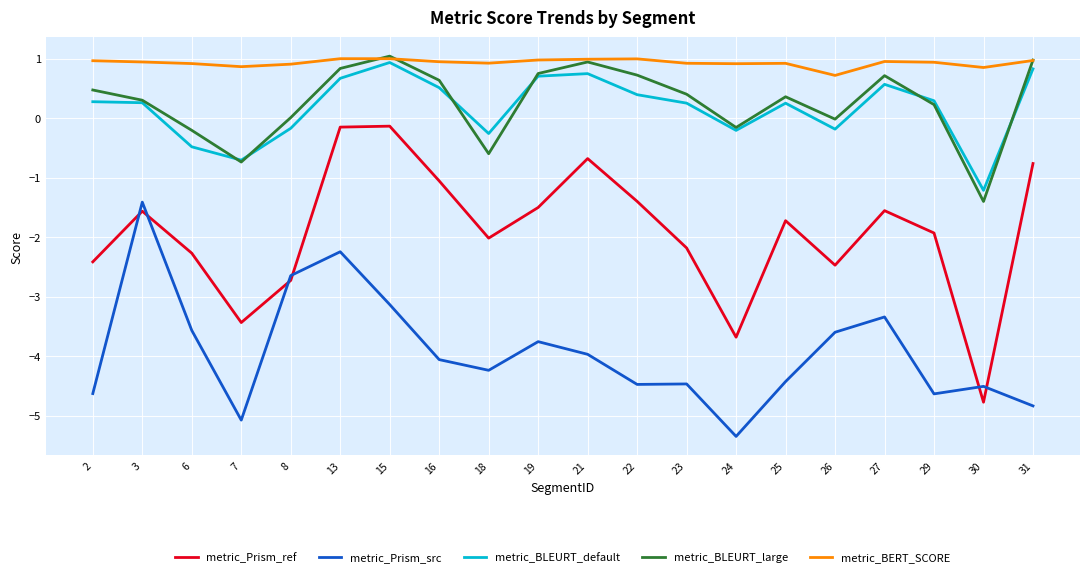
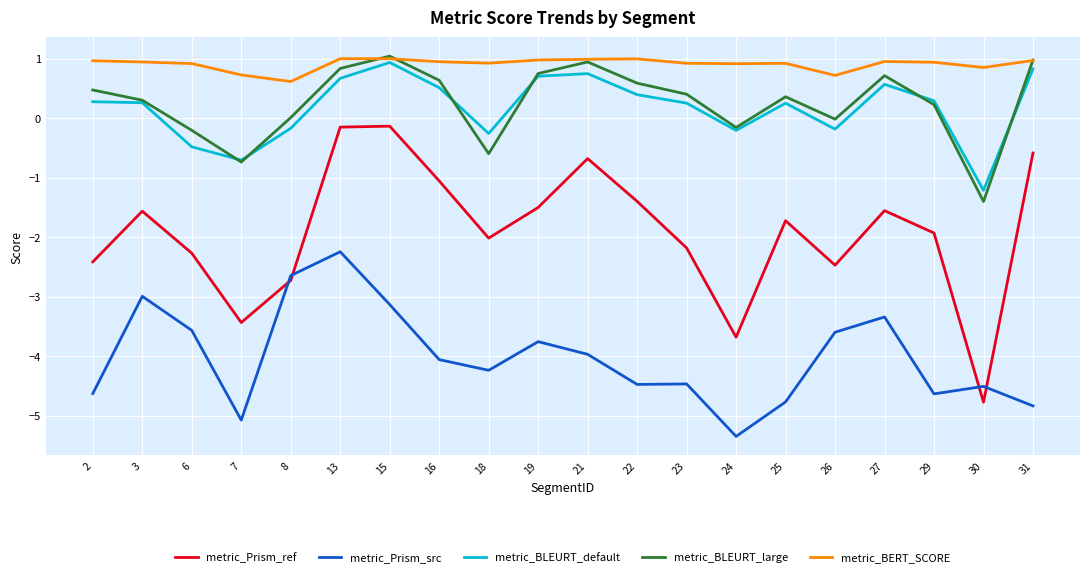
metric_Prism_src, 3: -1.4 -> -3.0
metric_BERT_SCORE, 7: 0.9 -> 0.7
metric_BERT_SCORE, 8: 0.9 -> 0.6
metric_BLEURT_large, 22: 0.7 -> 0.6
metric_Prism_src, 25: -4.4 -> -4.8
metric_Prism_ref, 31: -0.8 -> -0.6
